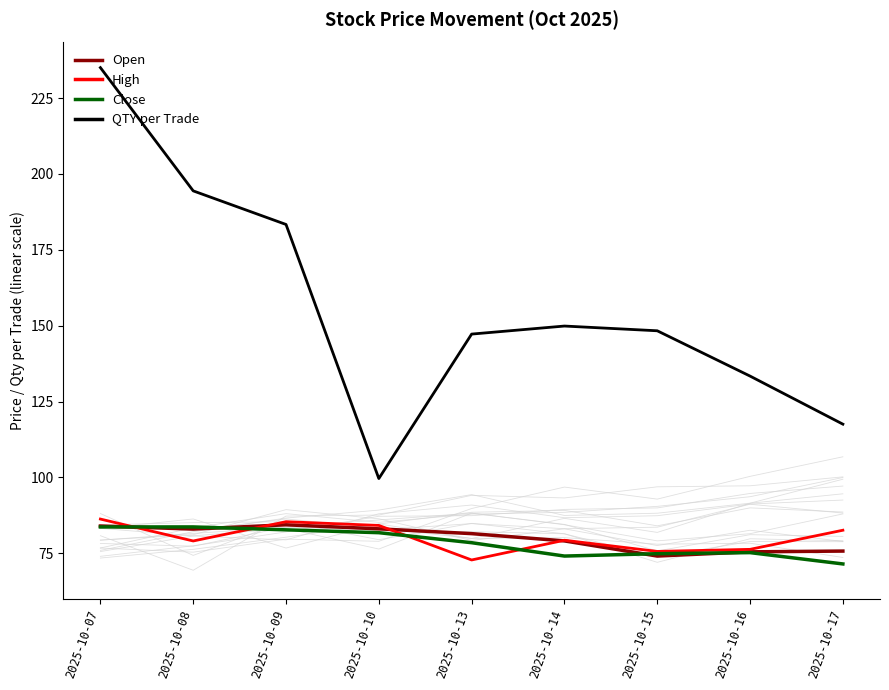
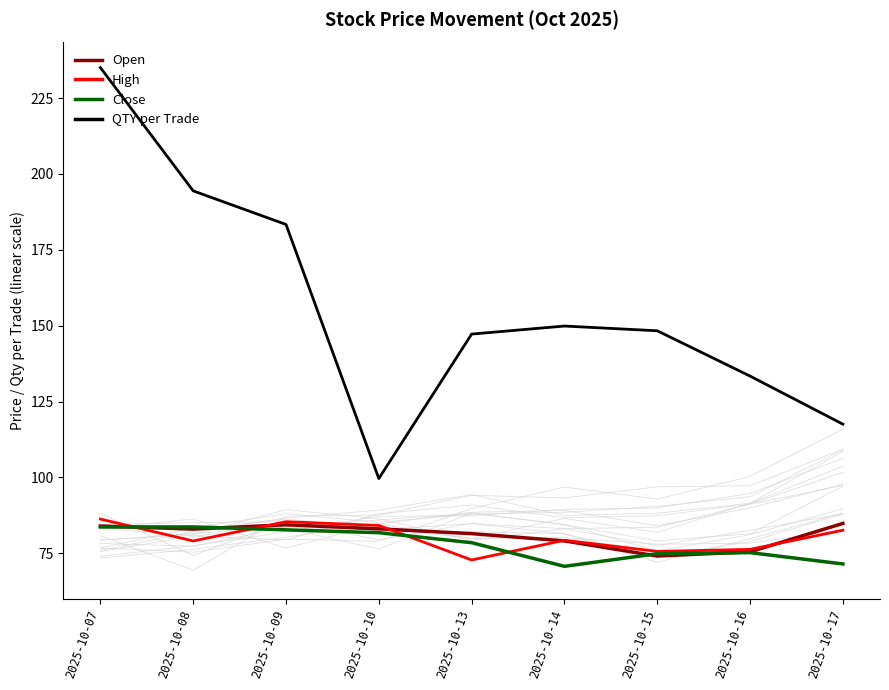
Close, 2025-10-14: 74 -> 71
Open, 2025-10-17: 76 -> 85
